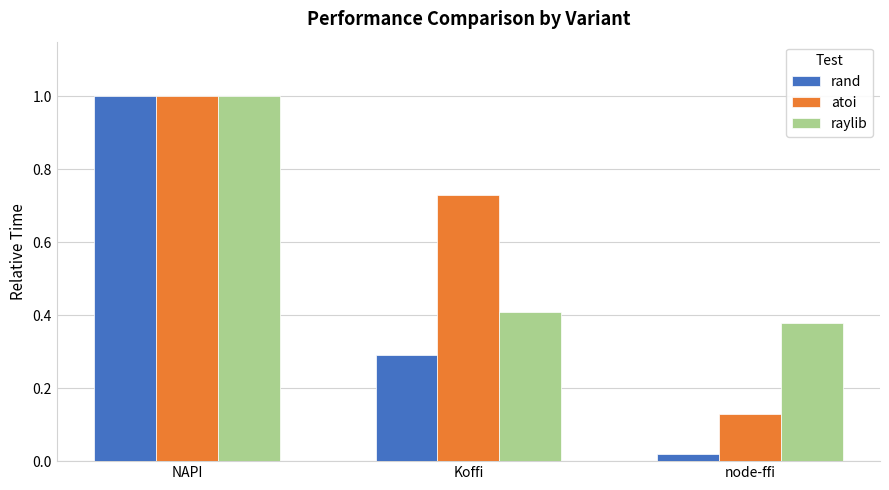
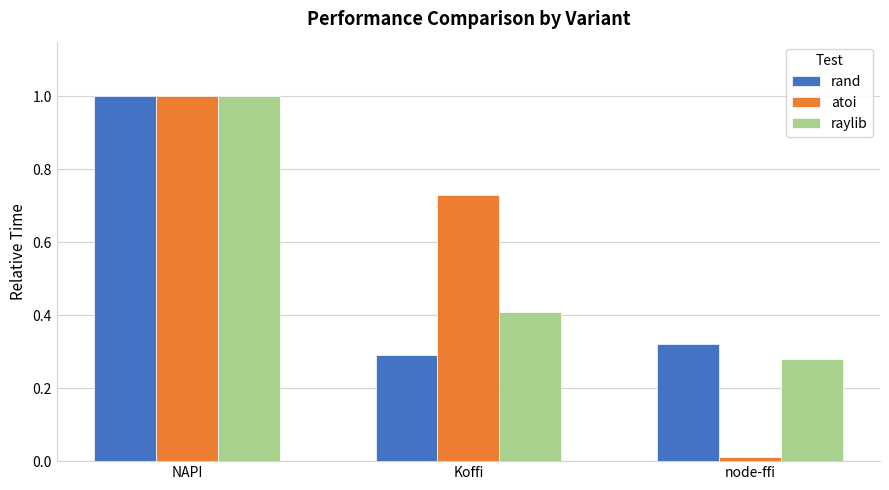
rand, node-ffi: 0.02 -> 0.32
atoi, node-ffi: 0.13 -> 0.01
raylib, node-ffi: 0.38 -> 0.28
